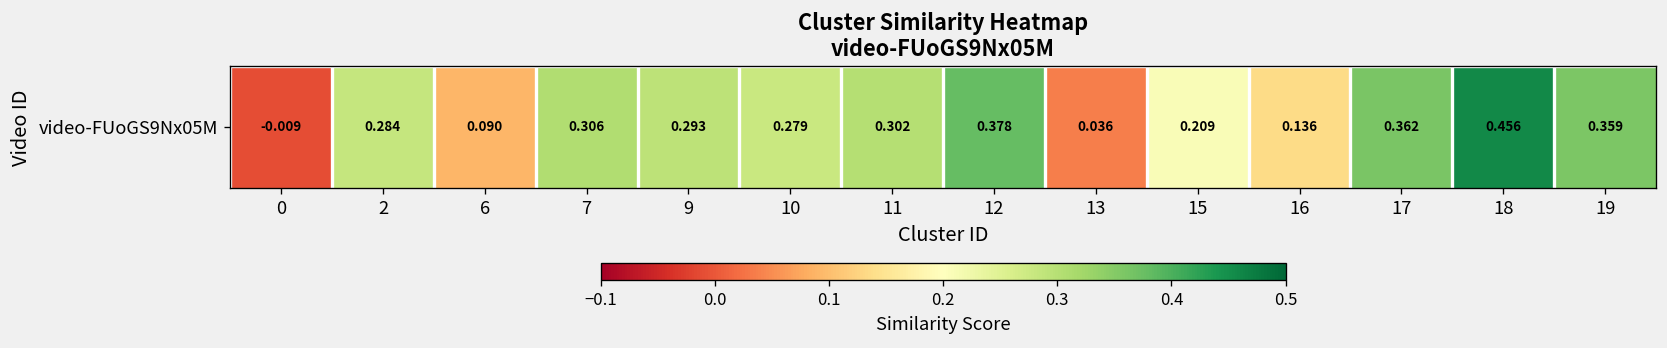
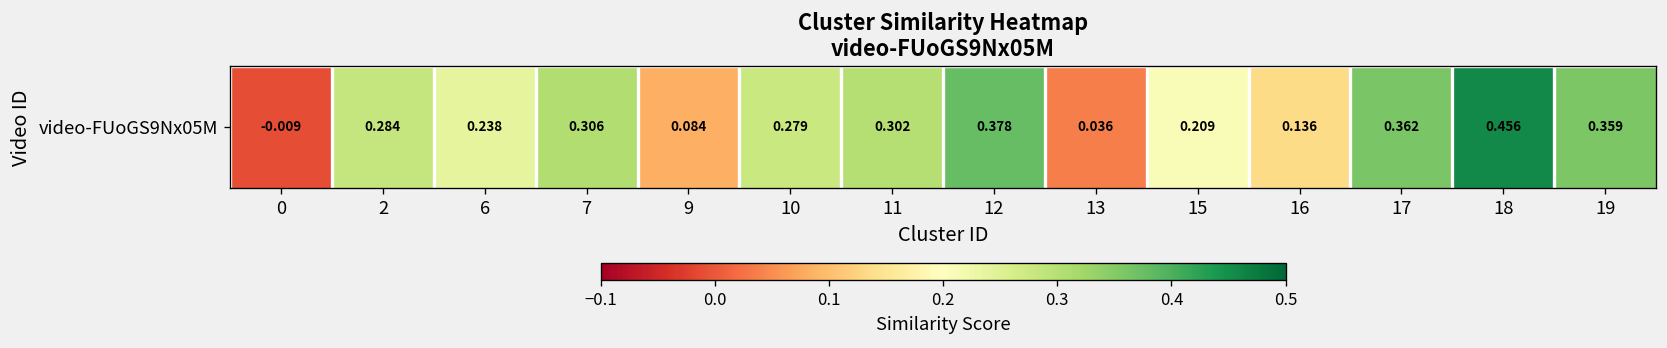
video-FUoGS9Nx05M, 6: 0.090 -> 0.238
video-FUoGS9Nx05M, 9: 0.293 -> 0.084
